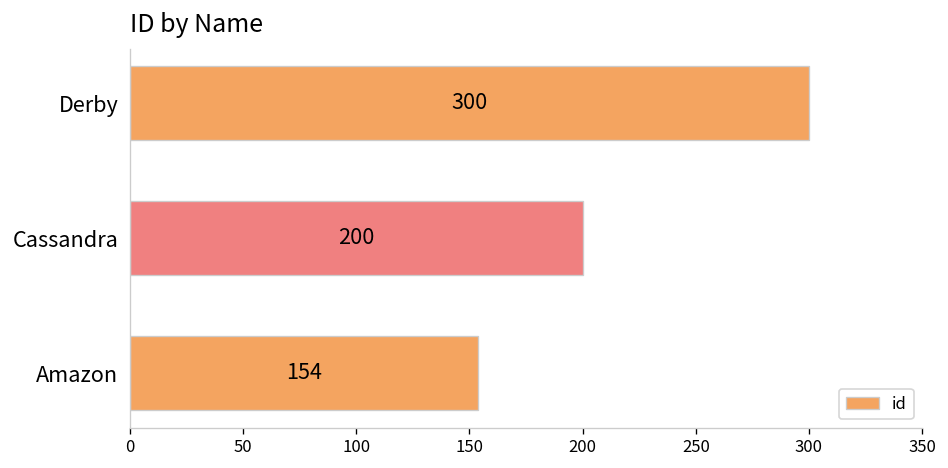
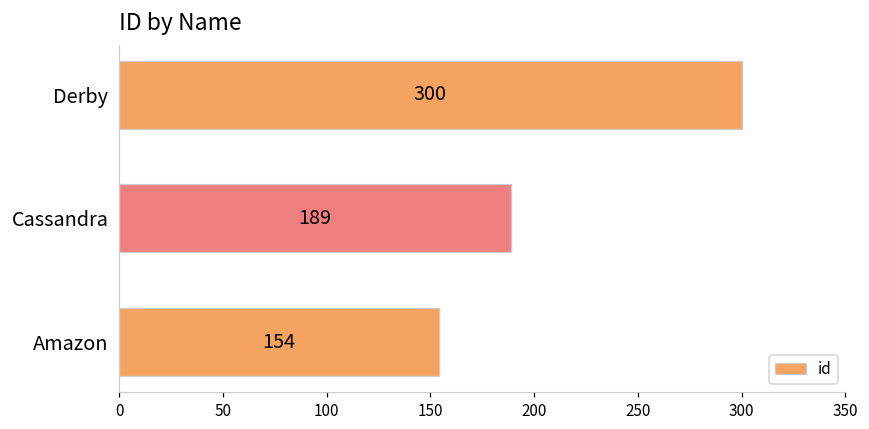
Cassandra: 200 -> 189
